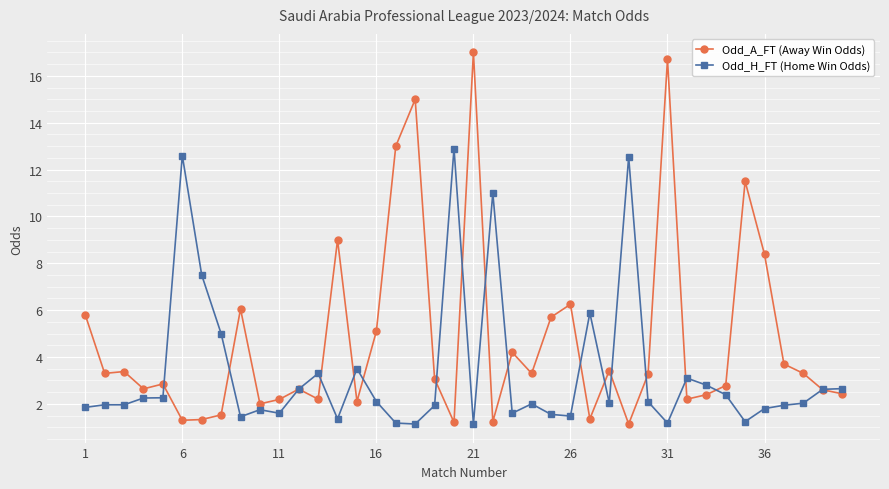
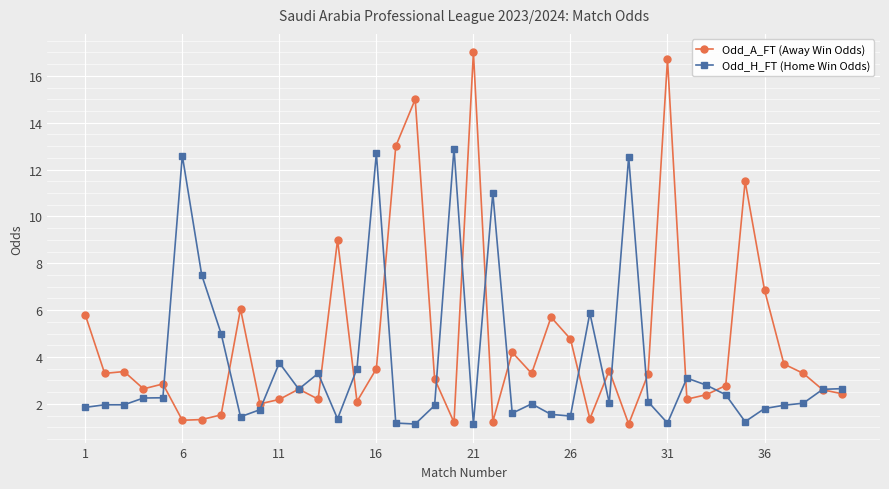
Odd_H_FT (Home Win Odds), 11: 1.6 -> 3.8
Odd_A_FT (Away Win Odds), 16: 5.1 -> 3.5
Odd_H_FT (Home Win Odds), 16: 2.1 -> 12.7
Odd_A_FT (Away Win Odds), 26: 6.3 -> 4.8
Odd_A_FT (Away Win Odds), 36: 8.4 -> 6.9
